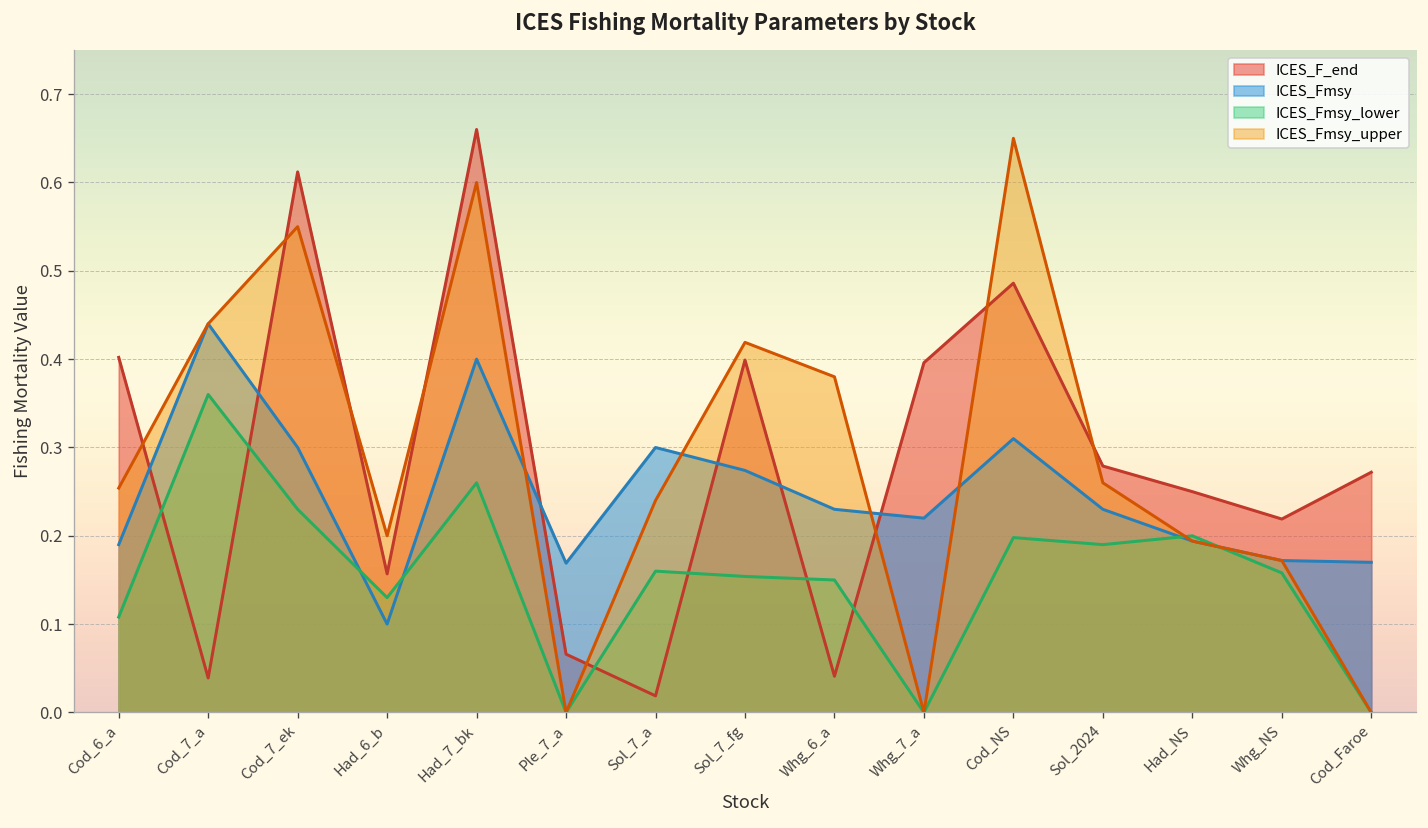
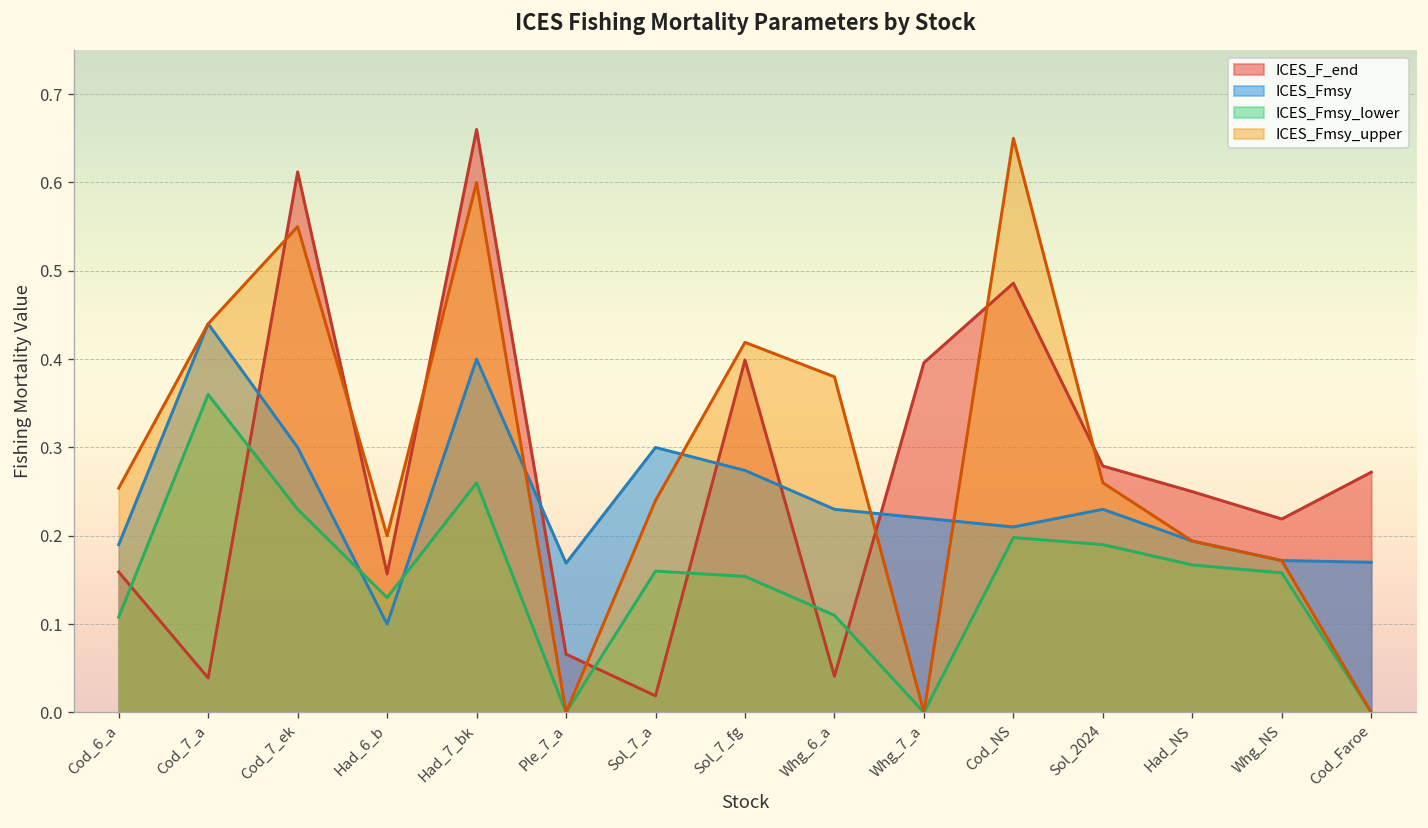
ICES_F_end, Cod_6_a: 0.40 -> 0.16
ICES_Fmsy_lower, Whg_6_a: 0.15 -> 0.11
ICES_Fmsy, Cod_NS: 0.31 -> 0.21
ICES_Fmsy_lower, Had_NS: 0.20 -> 0.17
